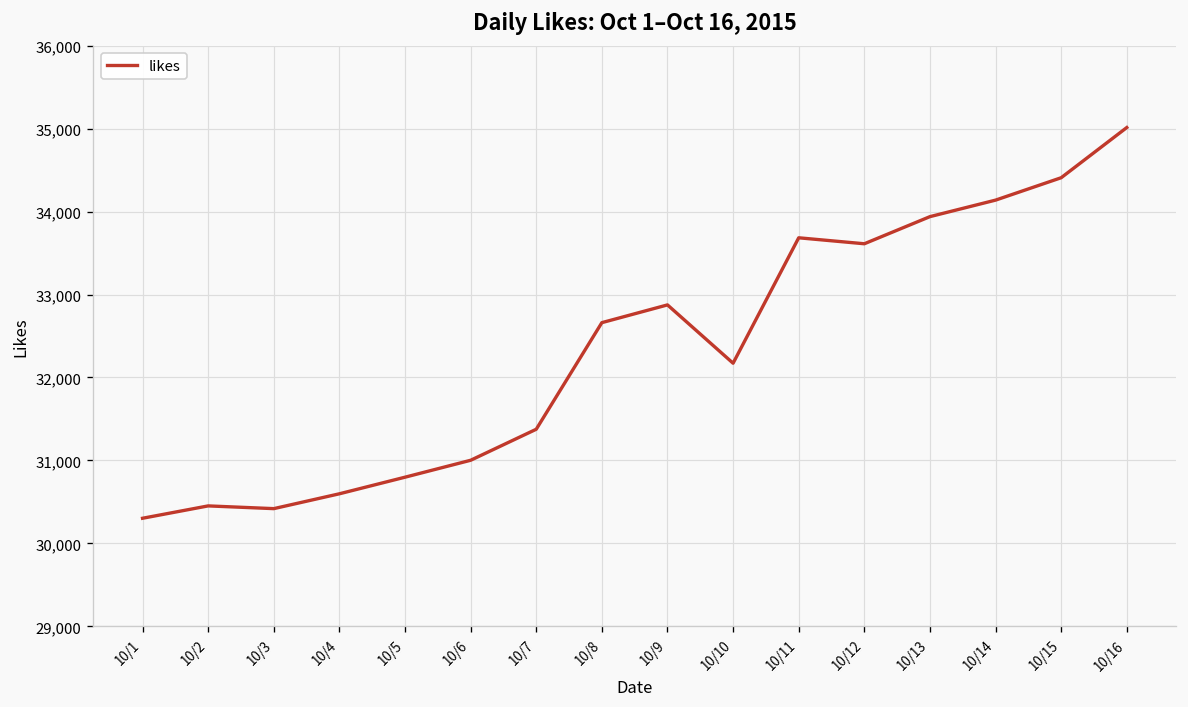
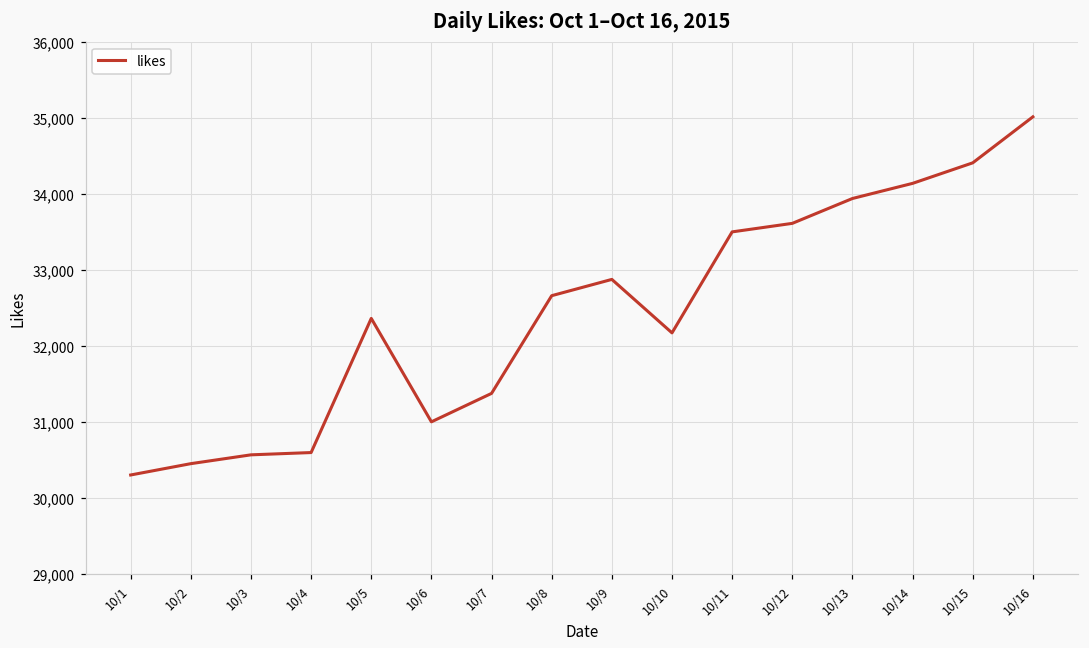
10/3: 30,400 -> 30,600
10/5: 30,800 -> 32,400
10/11: 33,700 -> 33,500
